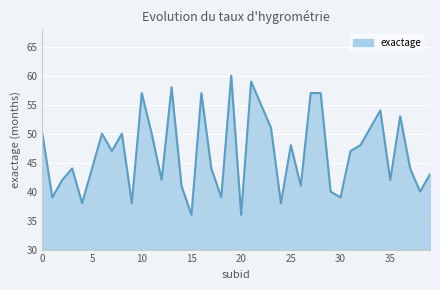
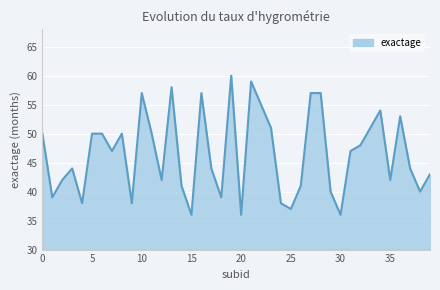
5: 44 -> 50
25: 48 -> 37
30: 39 -> 36
